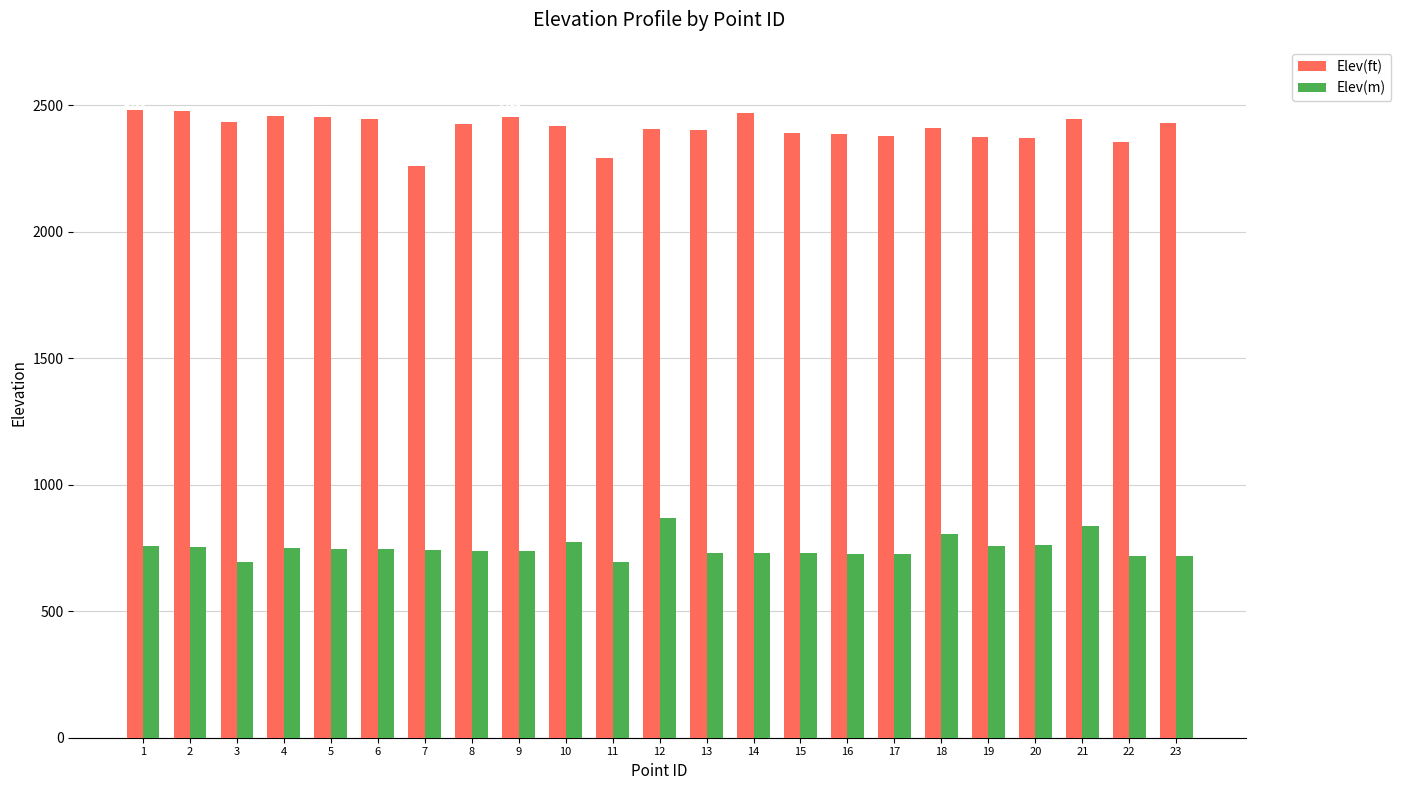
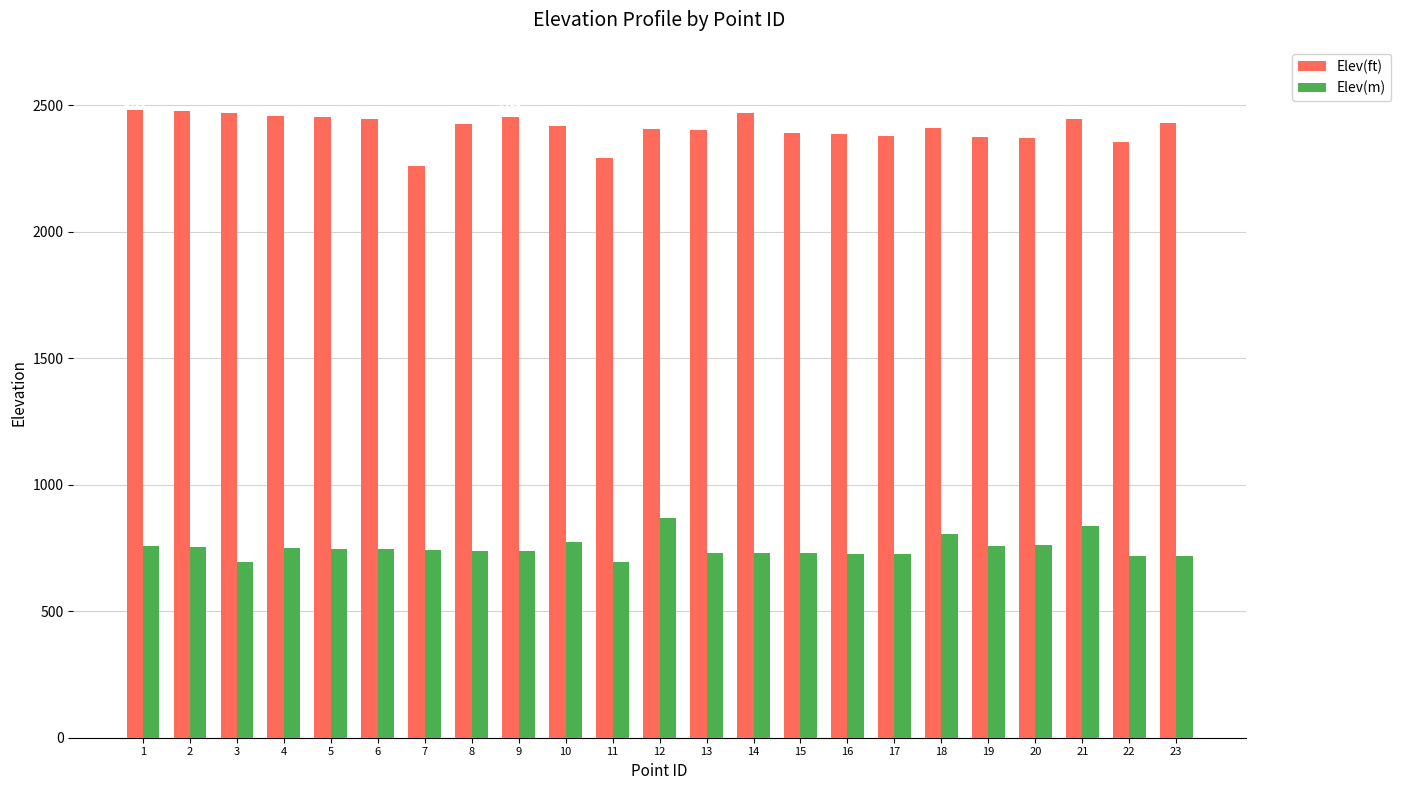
Elev(ft), 3: 2430 -> 2470
